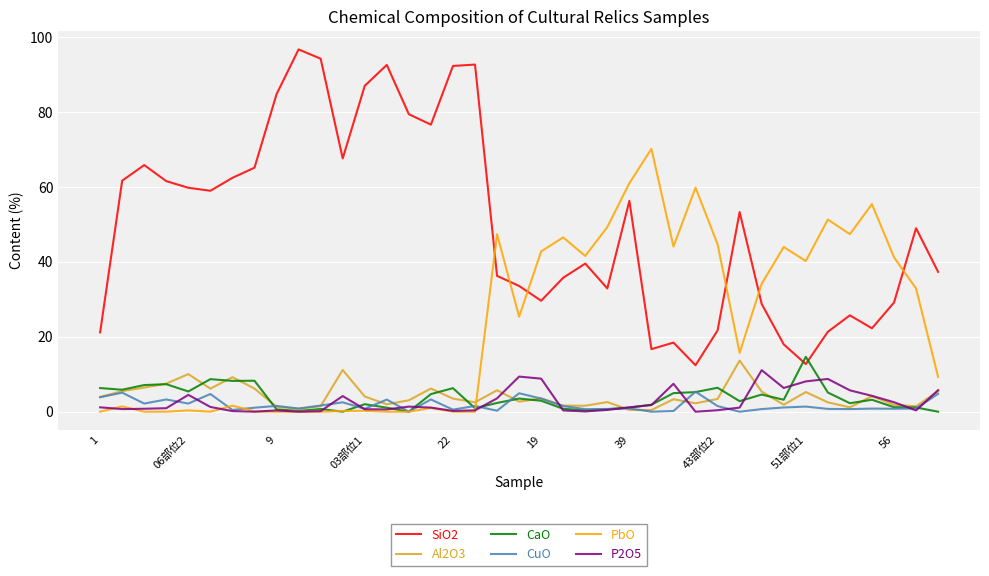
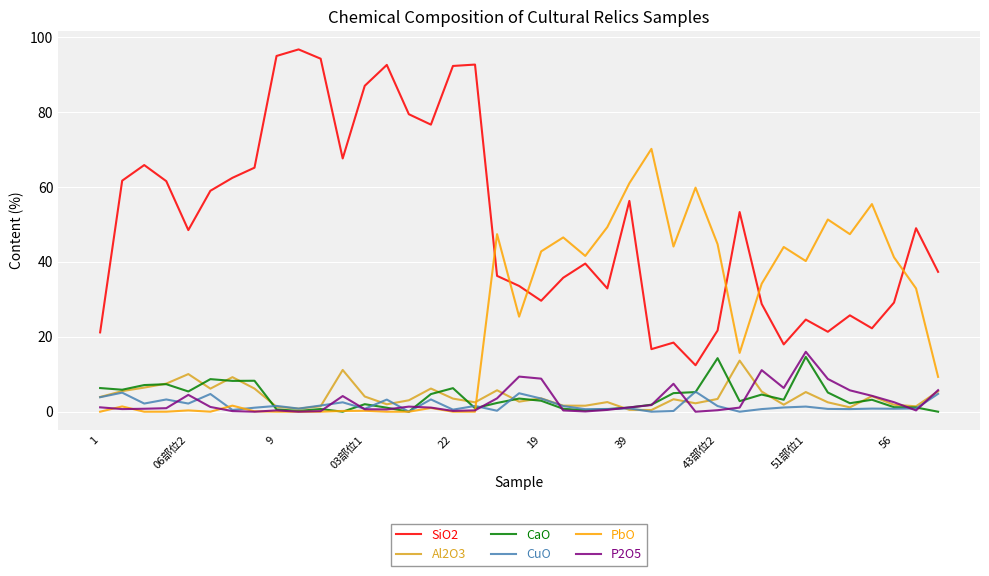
SiO2, 06部位2: 60 -> 49
SiO2, 9: 85 -> 95
CaO, 43部位2: 6 -> 14
SiO2, 51部位1: 13 -> 25
P2O5, 51部位1: 8 -> 16
